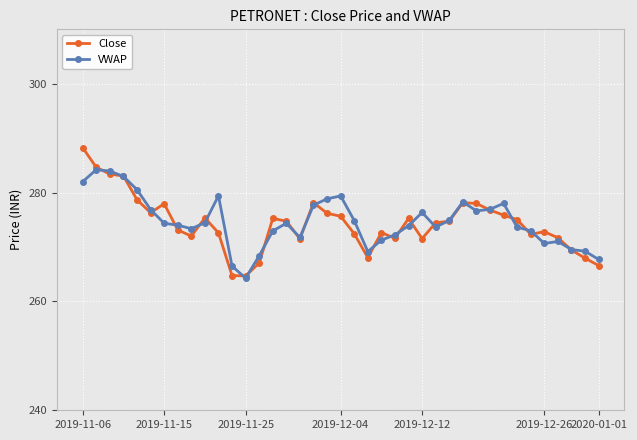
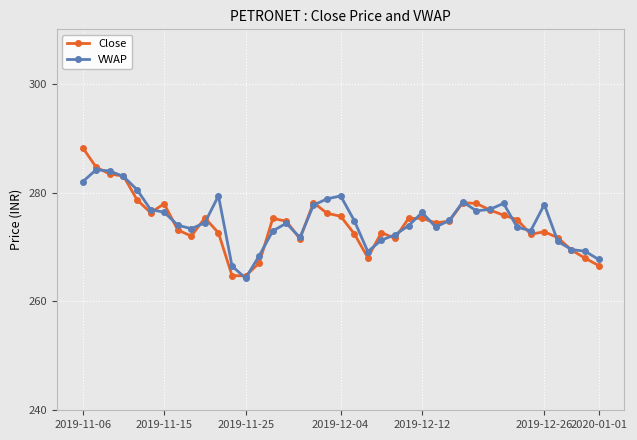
VWAP, 2019-11-15: 274 -> 276
Close, 2019-12-12: 272 -> 275
VWAP, 2019-12-26: 271 -> 278
